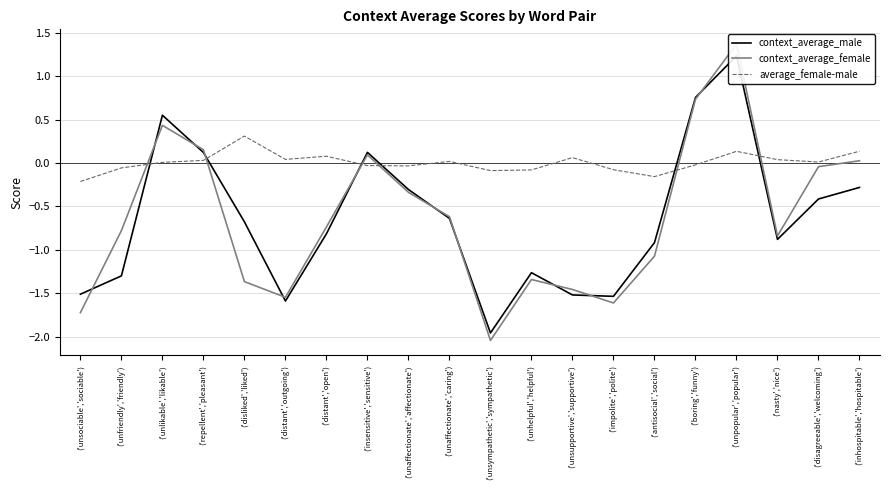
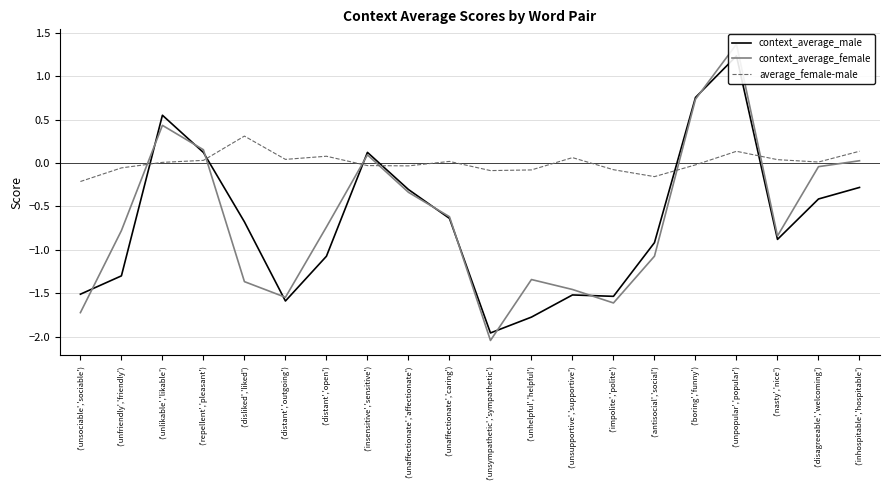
context_average_male, ('distant','open'): -0.8 -> -1.1
context_average_male, ('unhelpful','helpful'): -1.3 -> -1.8
